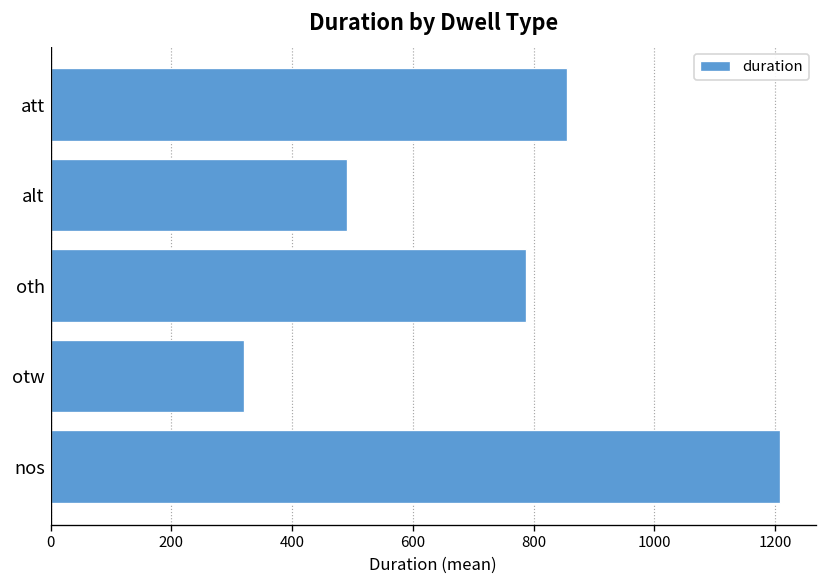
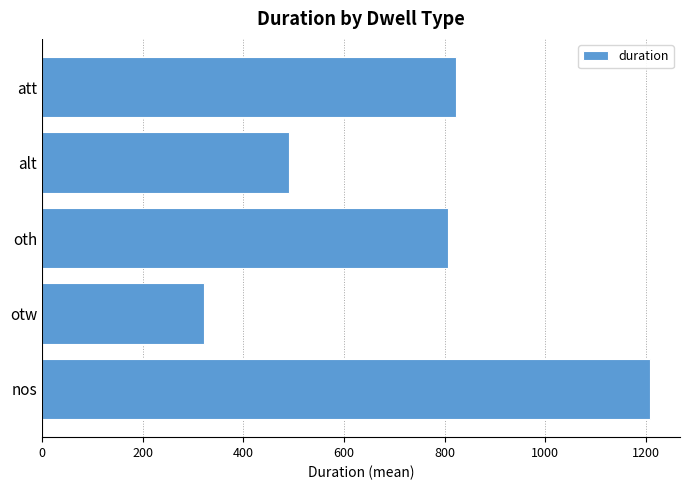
att: 860 -> 820
oth: 790 -> 810
